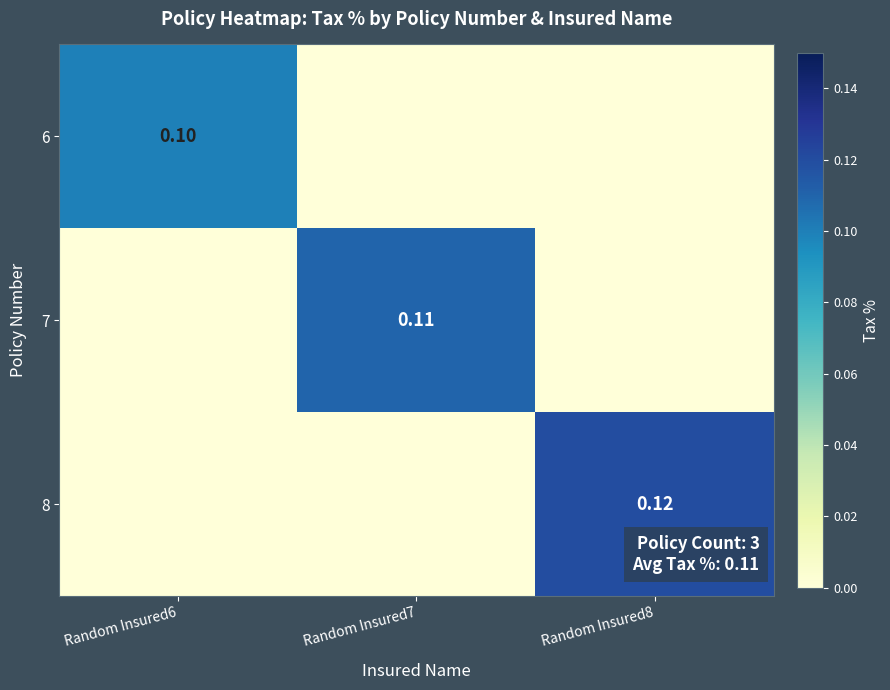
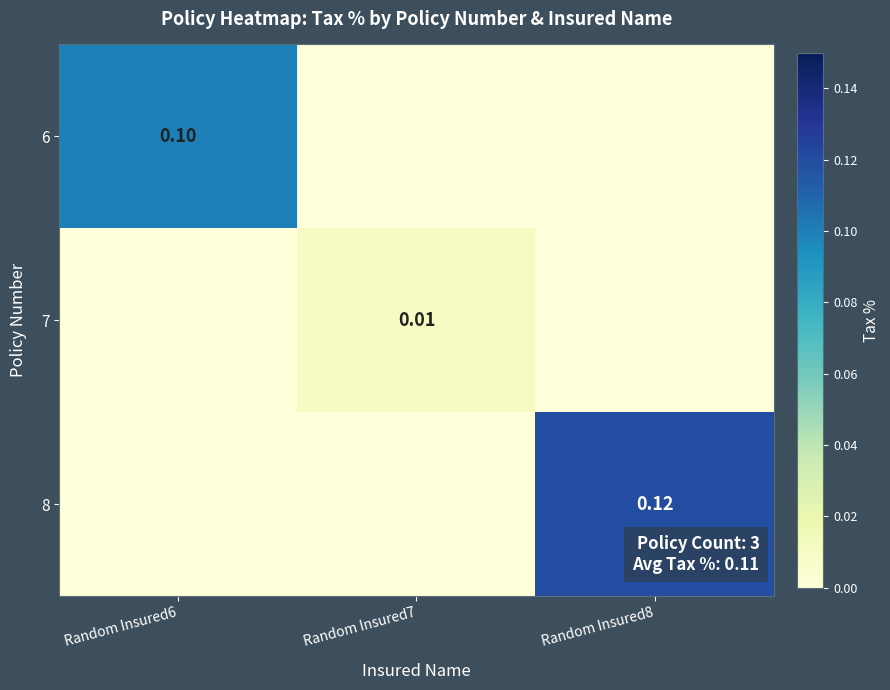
7, Random Insured7: 0.11 -> 0.01
